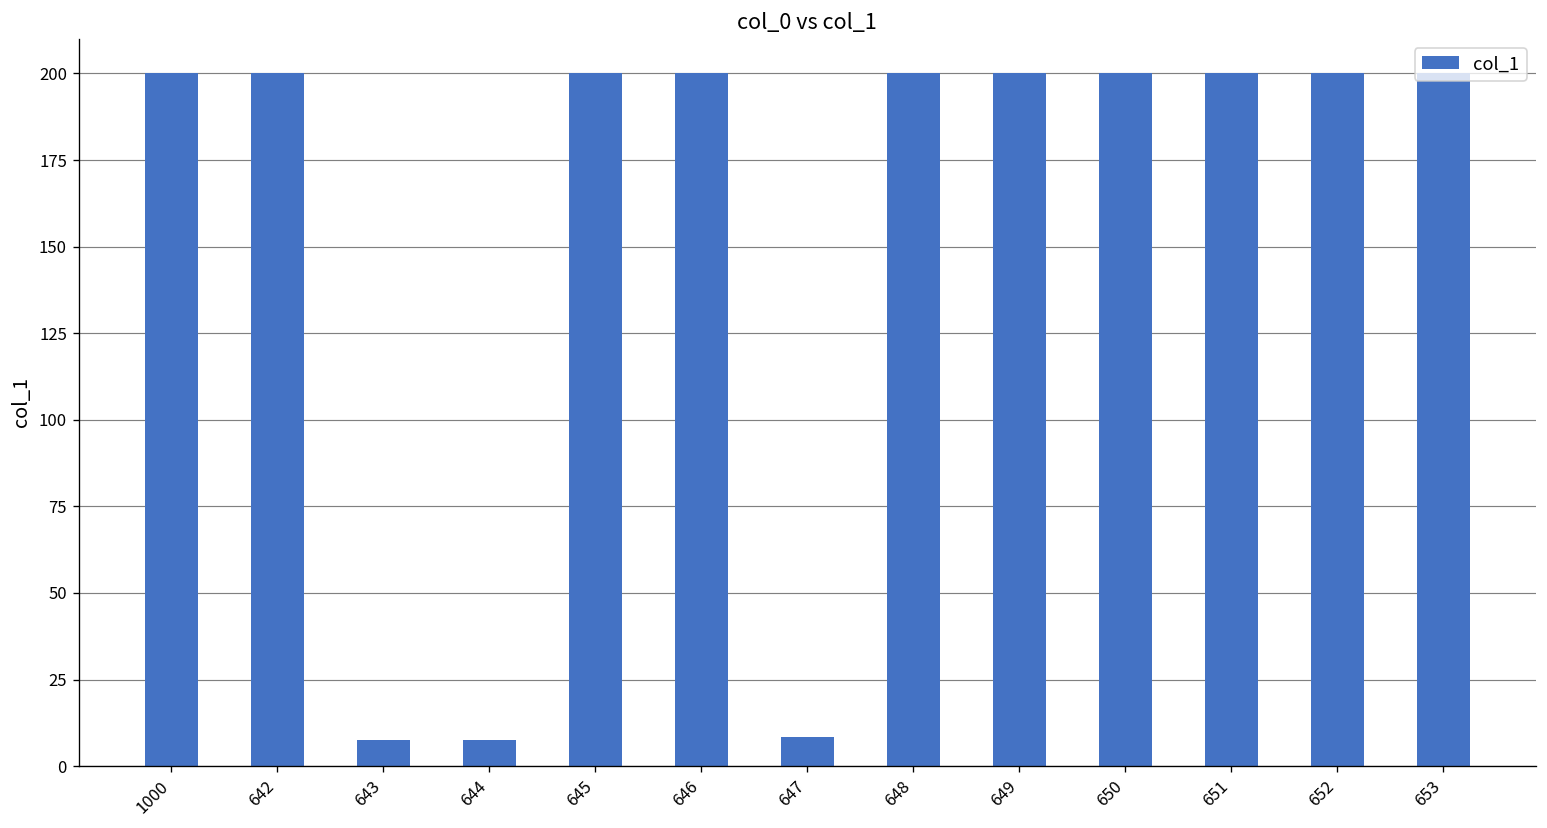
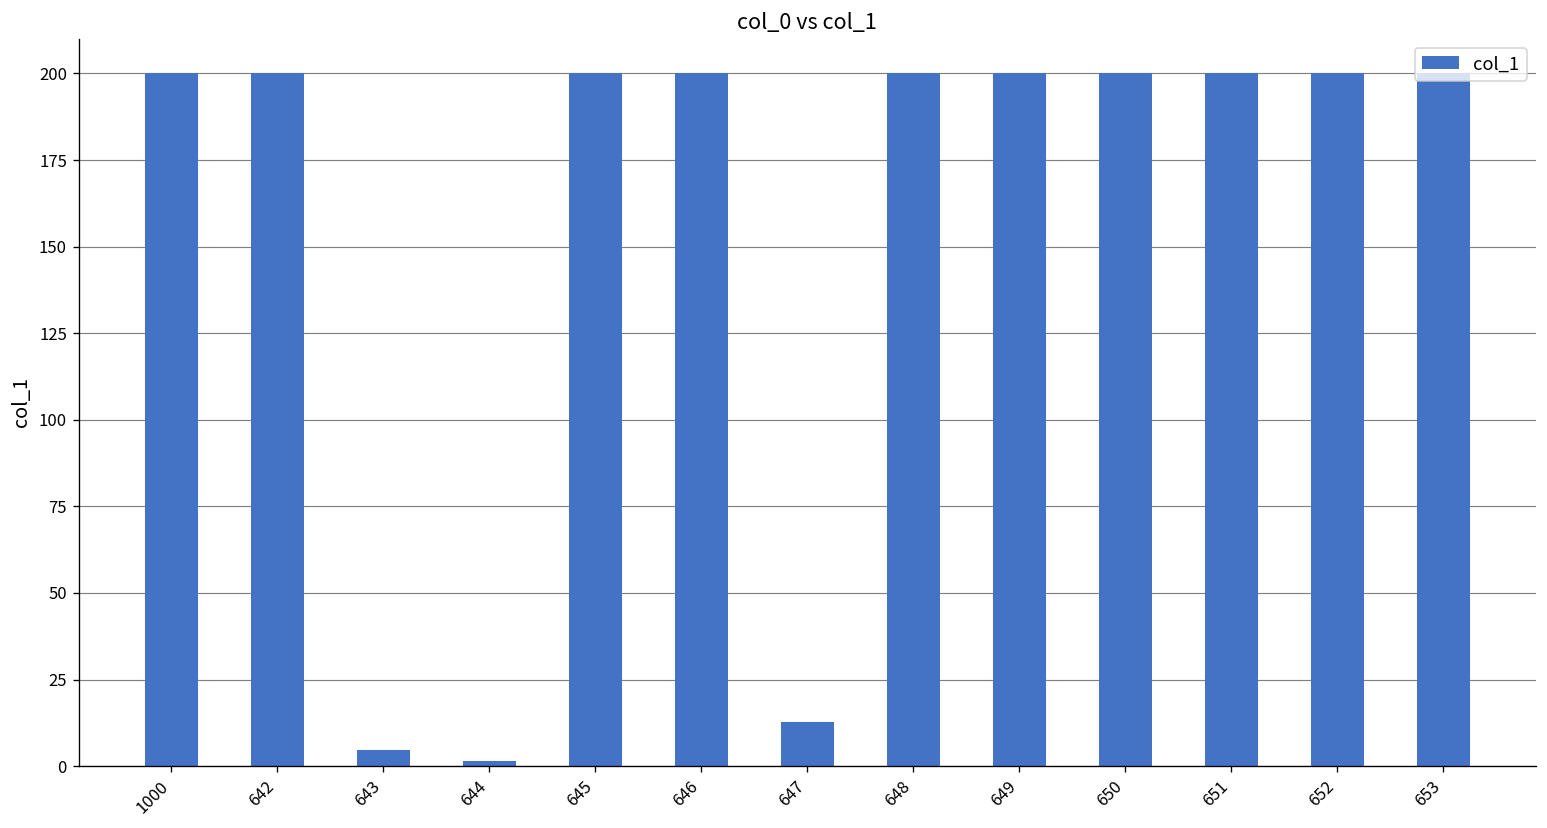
643: 8 -> 5
644: 8 -> 1
647: 8 -> 13
